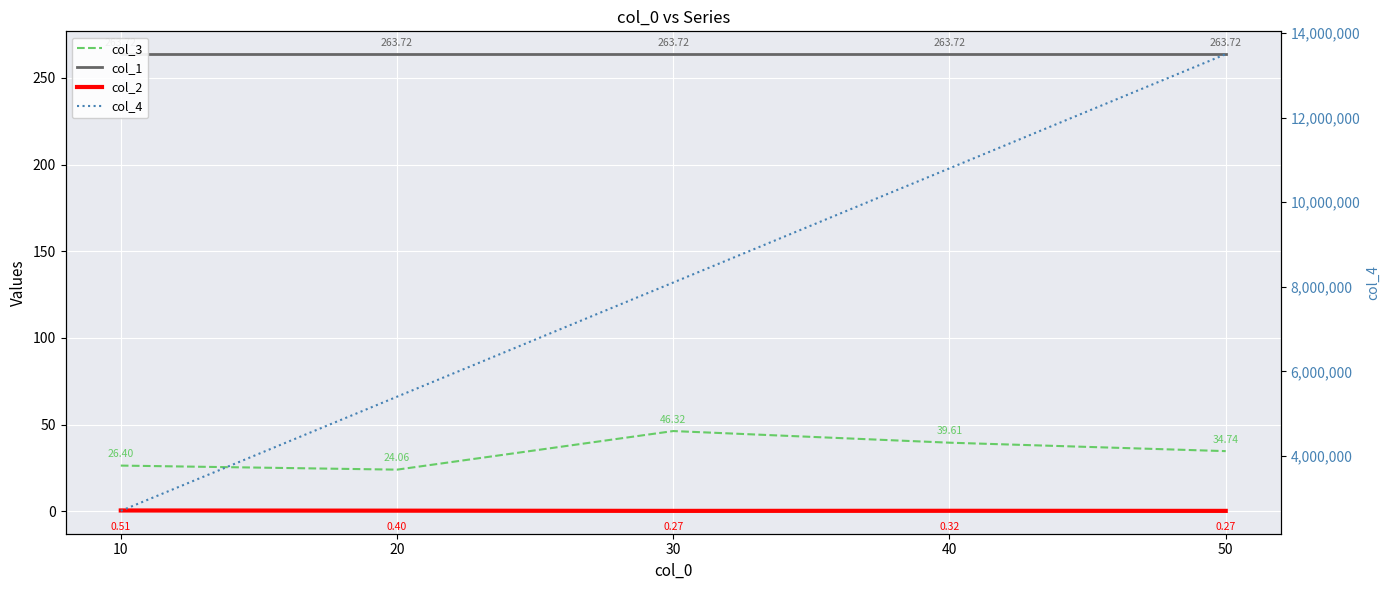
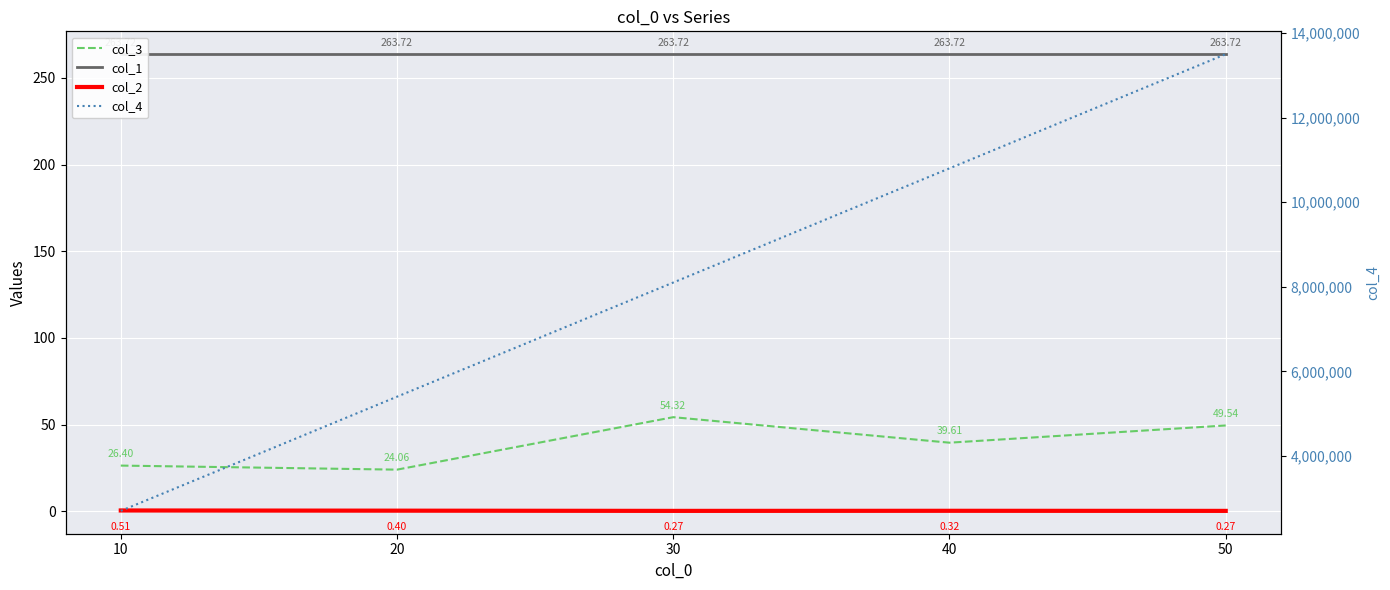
col_3, 30: 46.32 -> 54.32
col_3, 50: 34.74 -> 49.54
